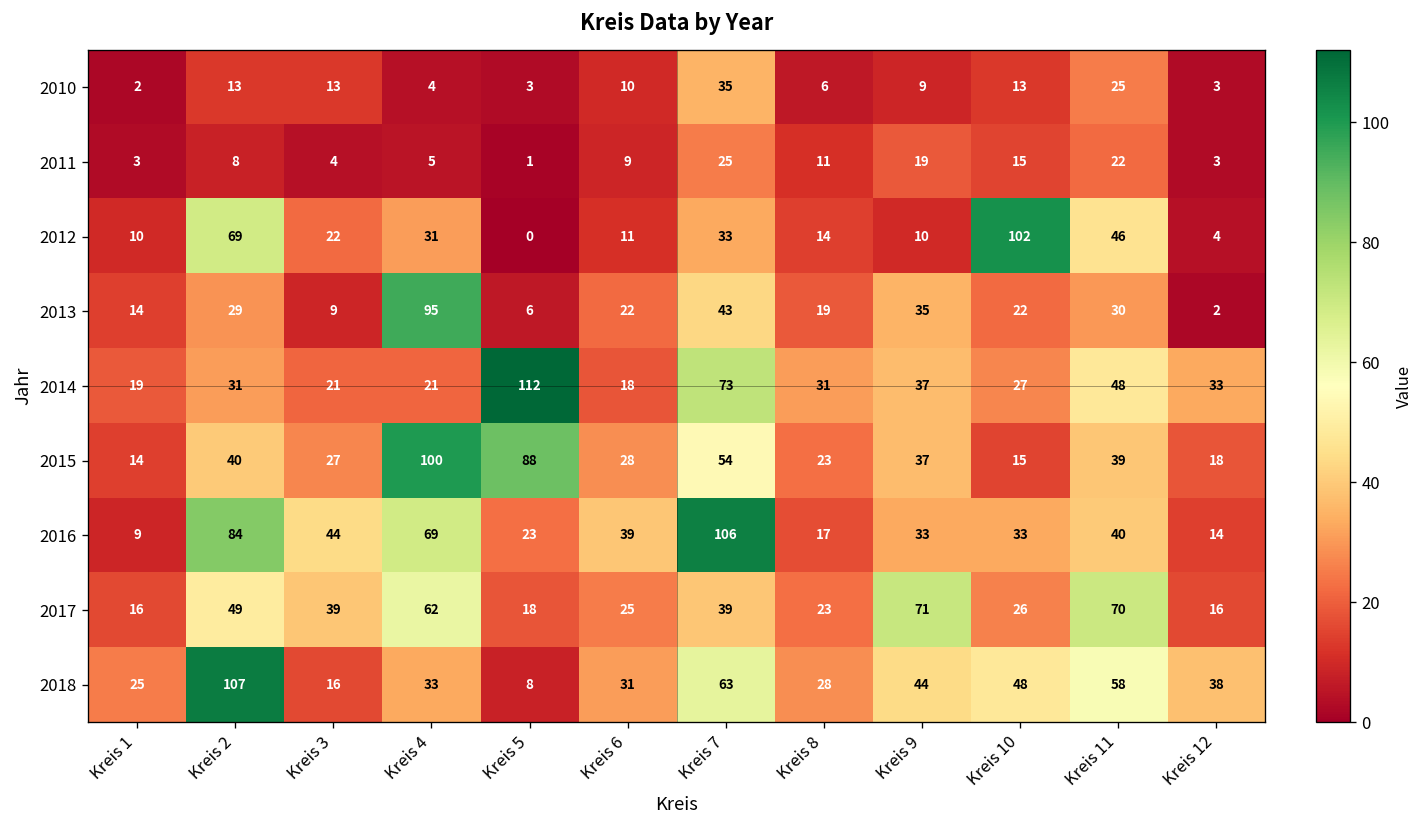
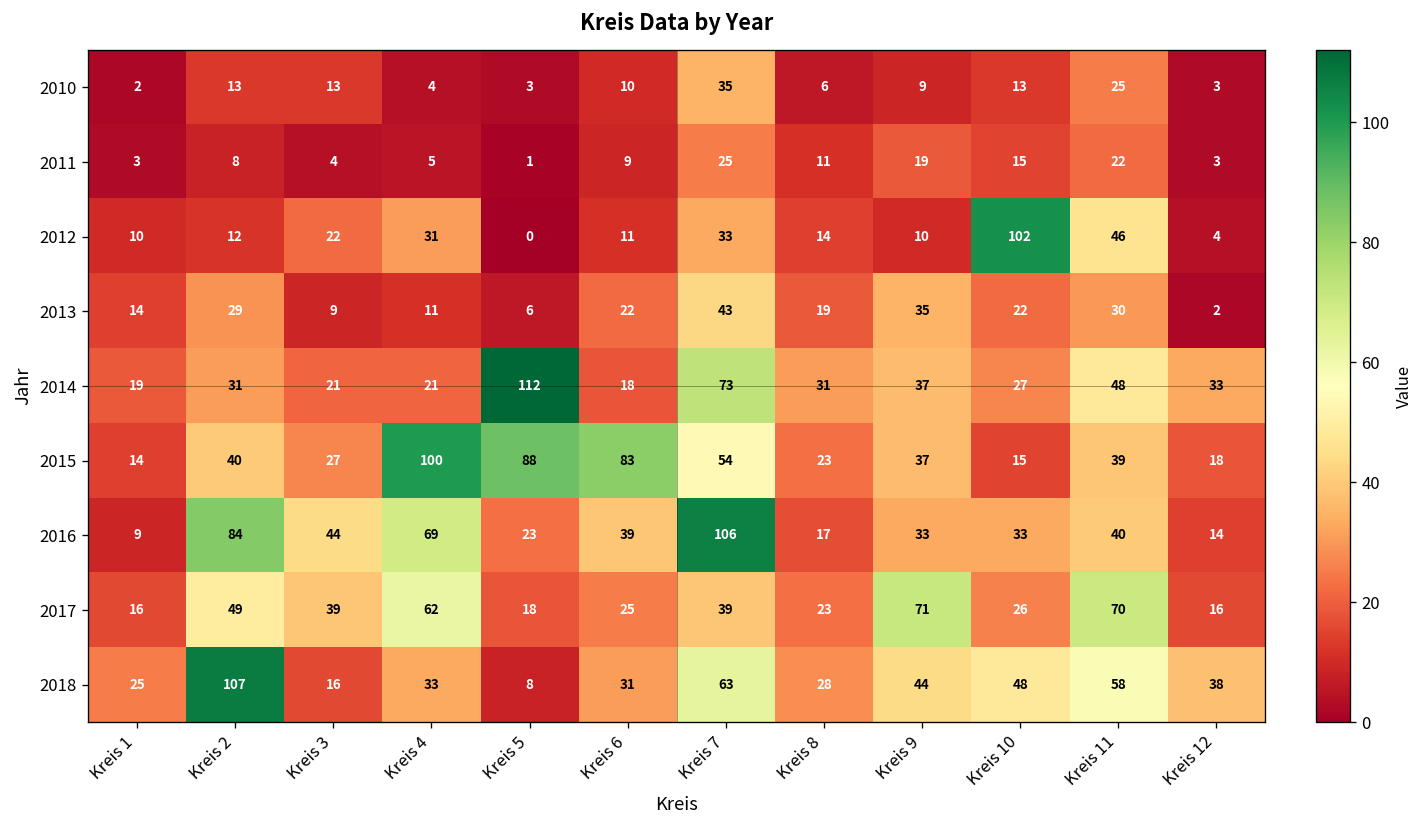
2012, Kreis 2: 69 -> 12
2013, Kreis 4: 95 -> 11
2015, Kreis 6: 28 -> 83
